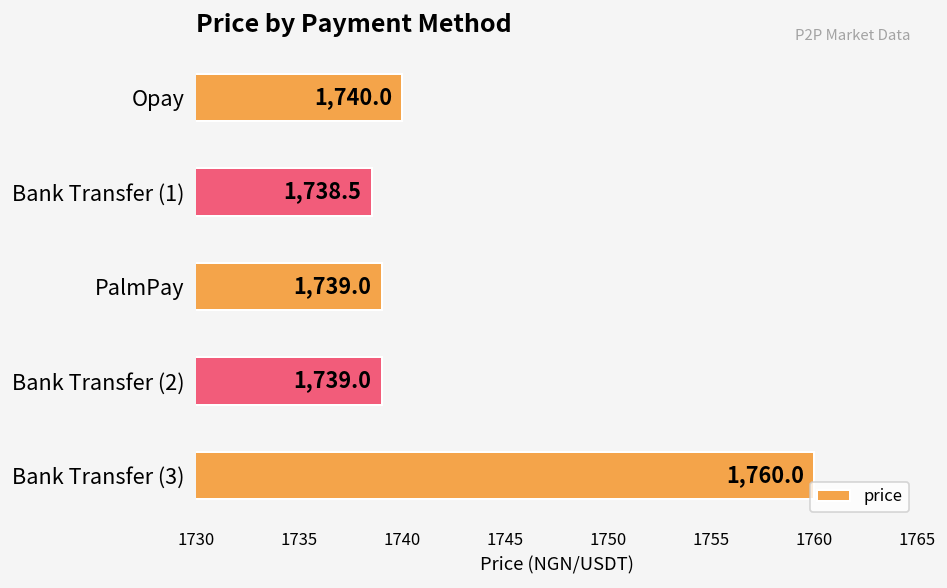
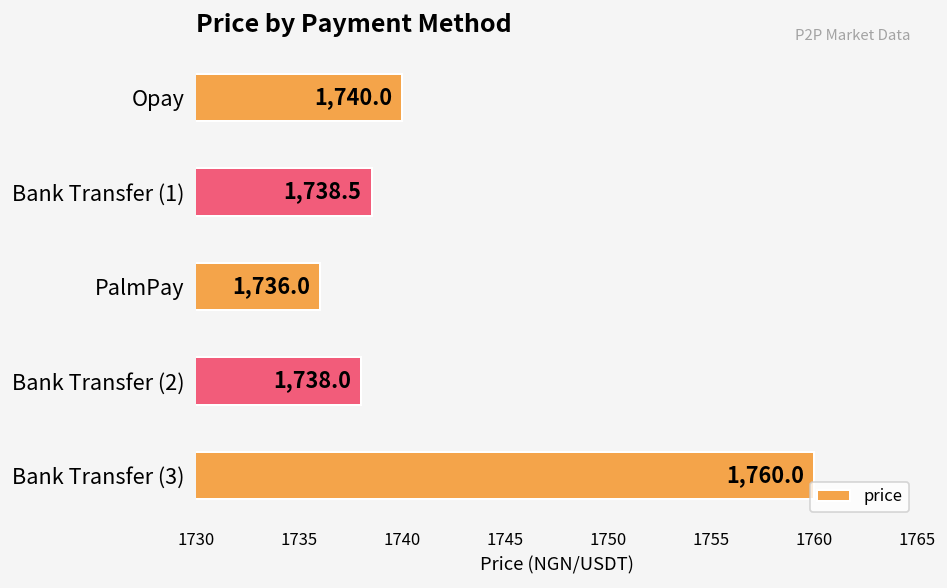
PalmPay: 1,739.0 -> 1,736.0
Bank Transfer (2): 1,739.0 -> 1,738.0
